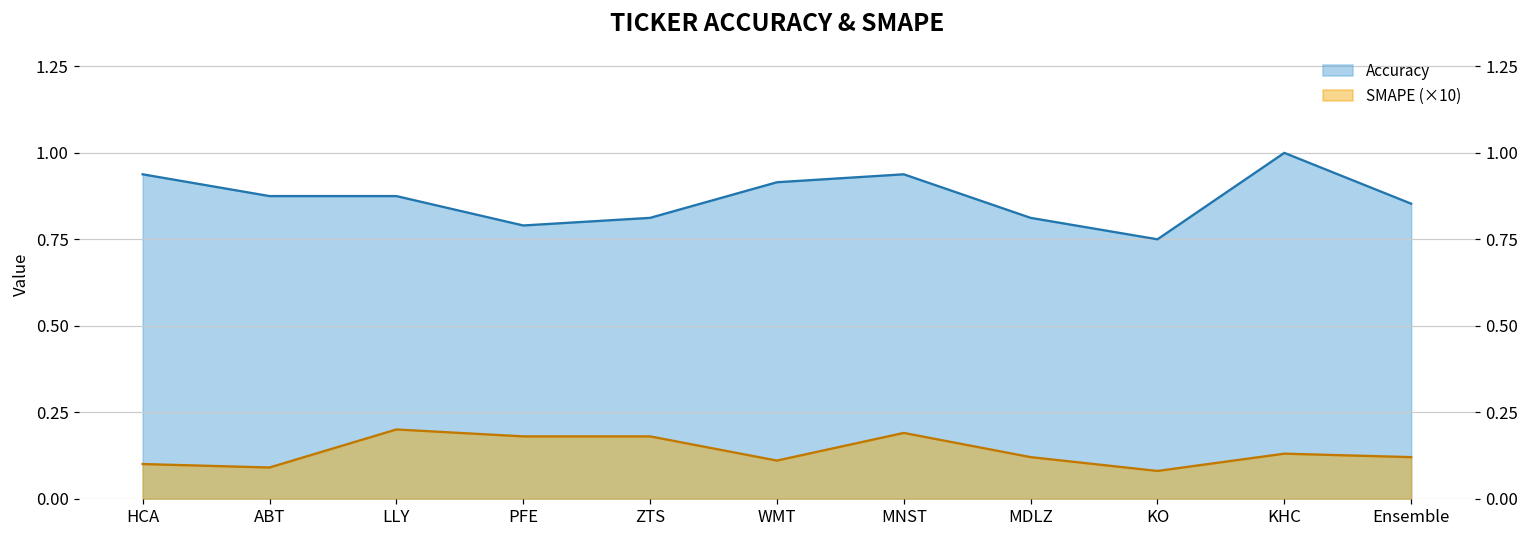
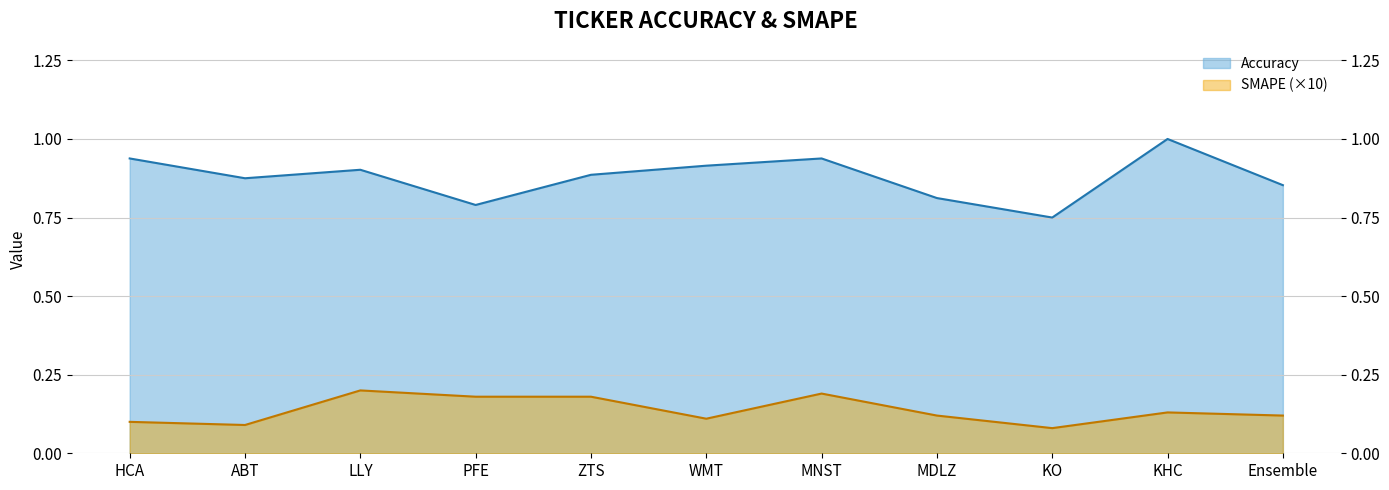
Accuracy, LLY: 0.88 -> 0.90
Accuracy, ZTS: 0.81 -> 0.89
